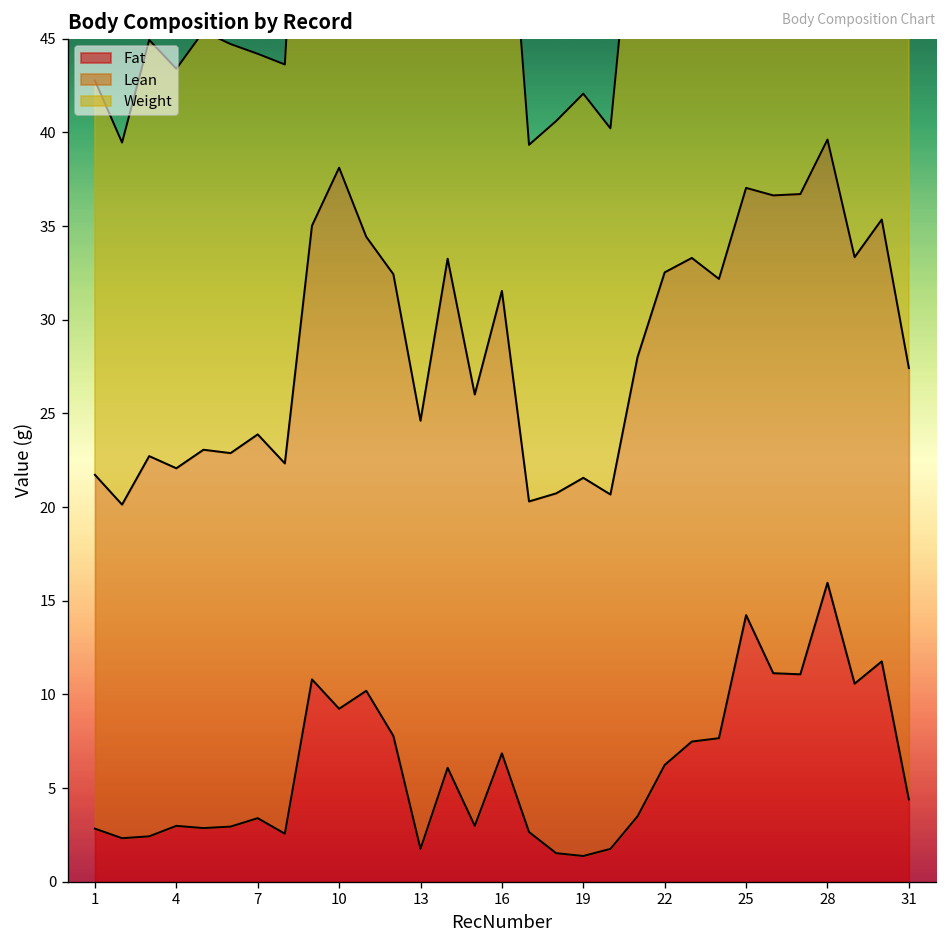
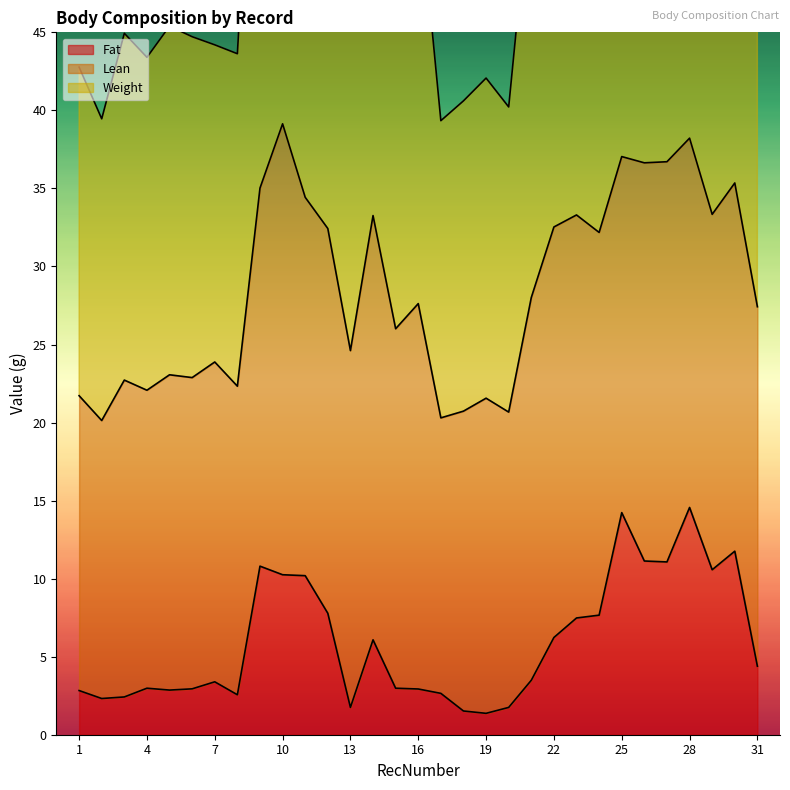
Fat, 10: 9.2 -> 10.3
Fat, 16: 6.9 -> 2.9
Fat, 28: 16.0 -> 14.6
